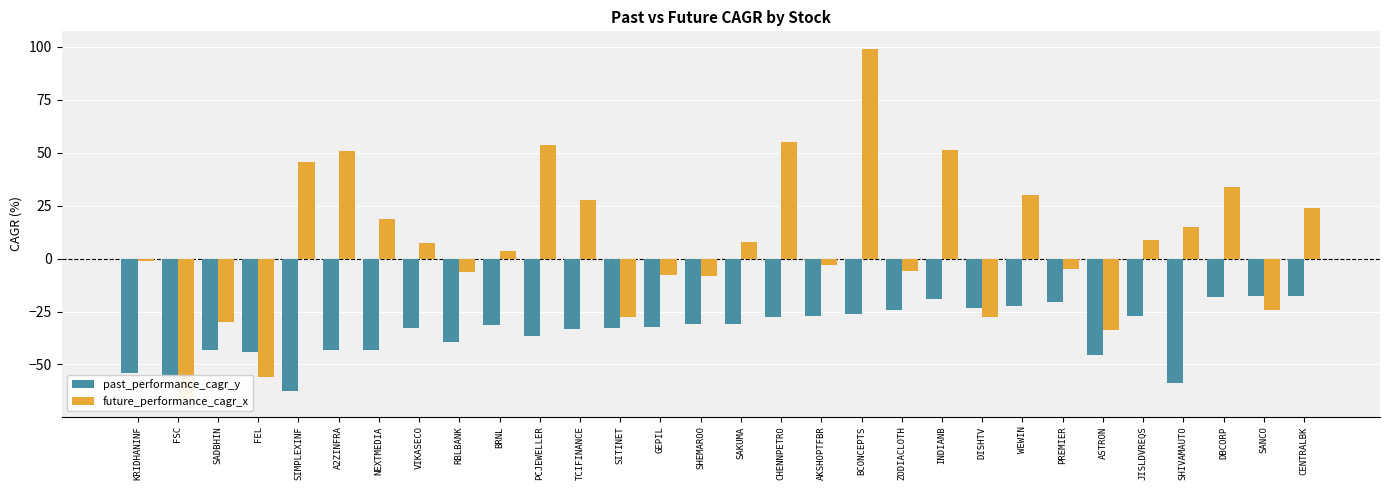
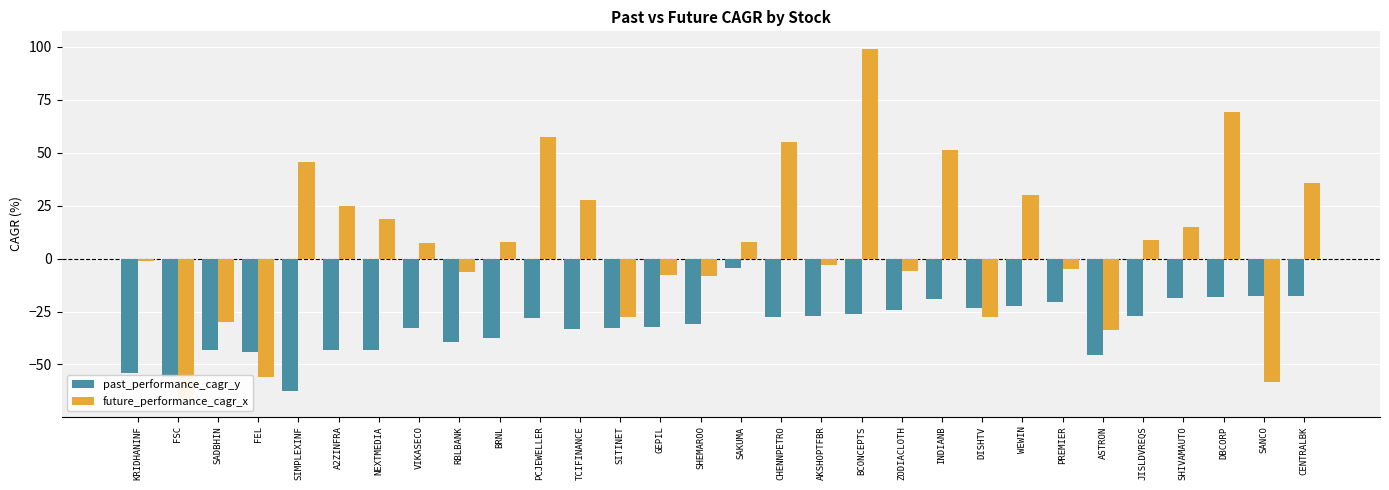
future_performance_cagr_x, A2ZINFRA: 51 -> 25
past_performance_cagr_y, BRNL: -31 -> -38
future_performance_cagr_x, BRNL: 3 -> 8
past_performance_cagr_y, PCJEWELLER: -36 -> -28
future_performance_cagr_x, PCJEWELLER: 54 -> 58
past_performance_cagr_y, SAKUMA: -31 -> -4
past_performance_cagr_y, SHIVAMAUTO: -59 -> -19
future_performance_cagr_x, DBCORP: 34 -> 69
future_performance_cagr_x, SANCO: -24 -> -58
future_performance_cagr_x, CENTRALBK: 24 -> 36
